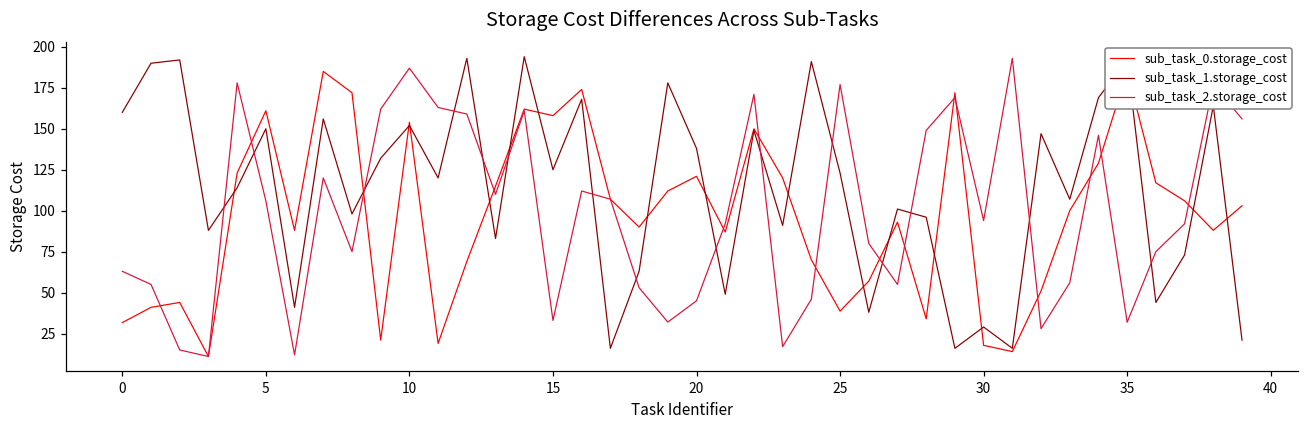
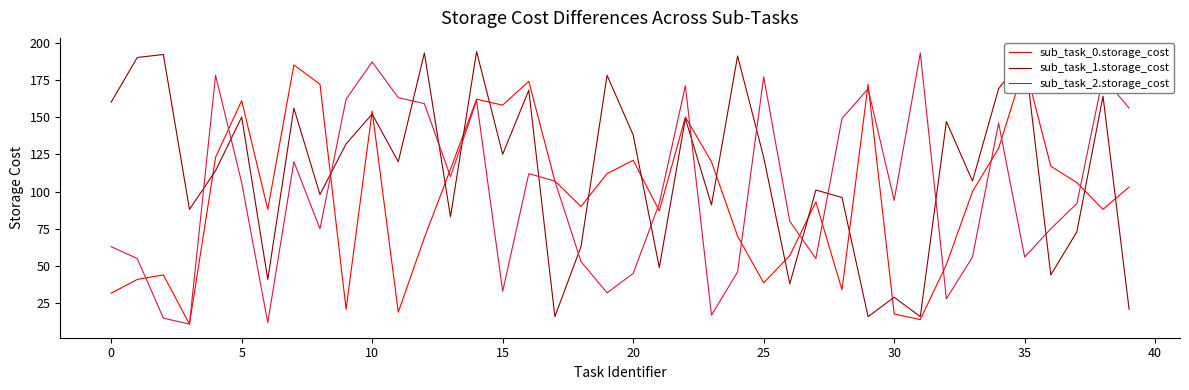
sub_task_2.storage_cost, 35: 32 -> 56
